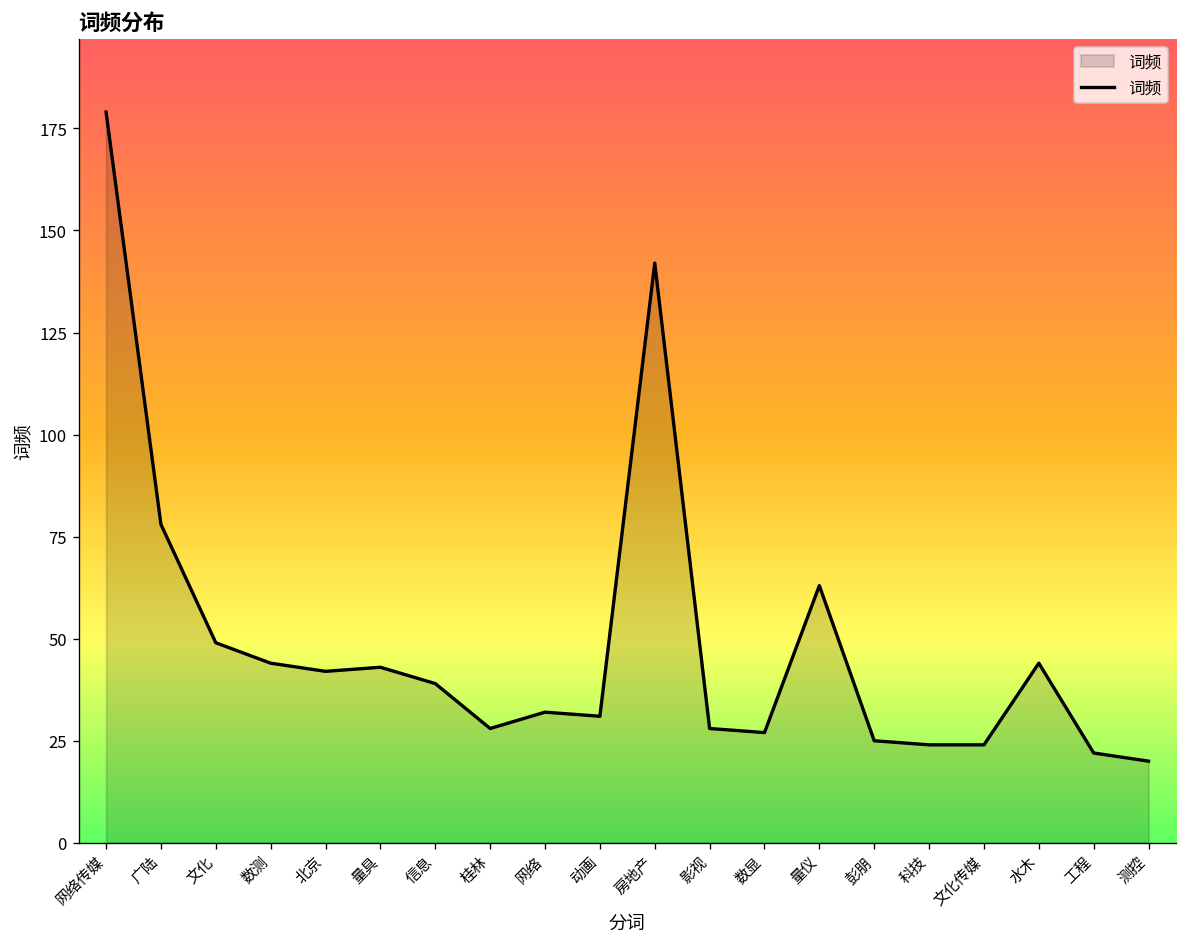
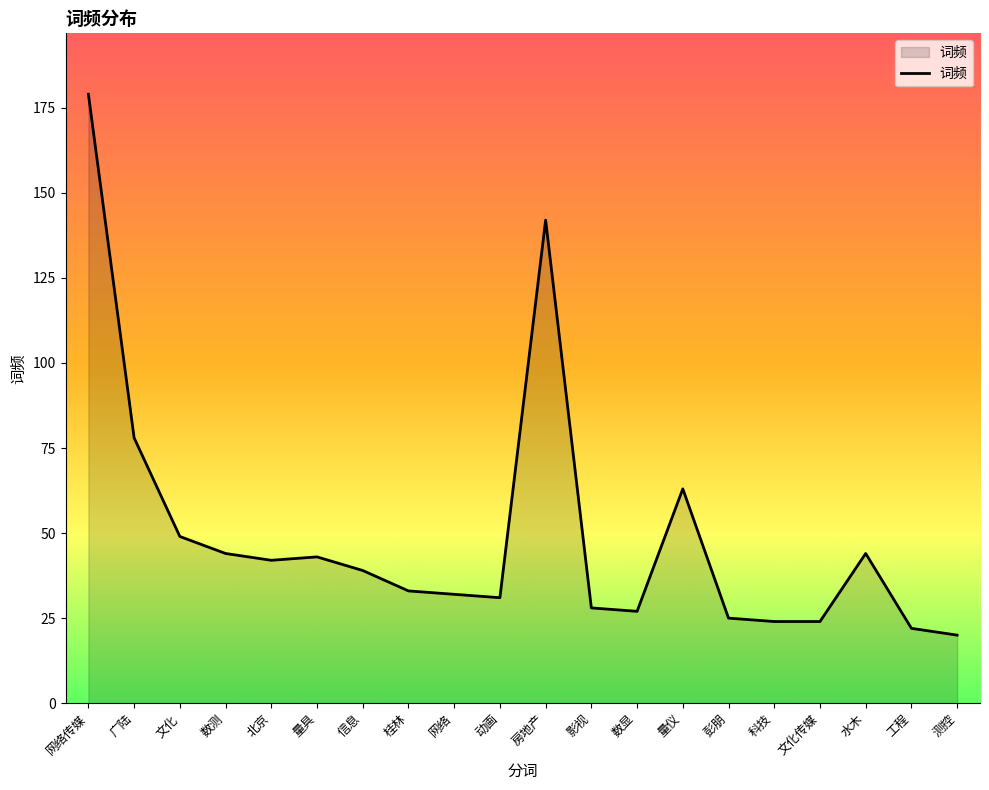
桂林: 28 -> 33
